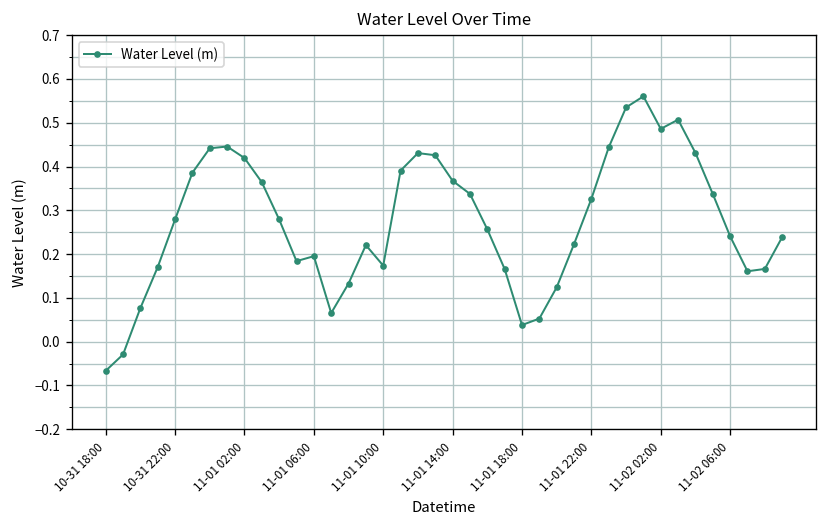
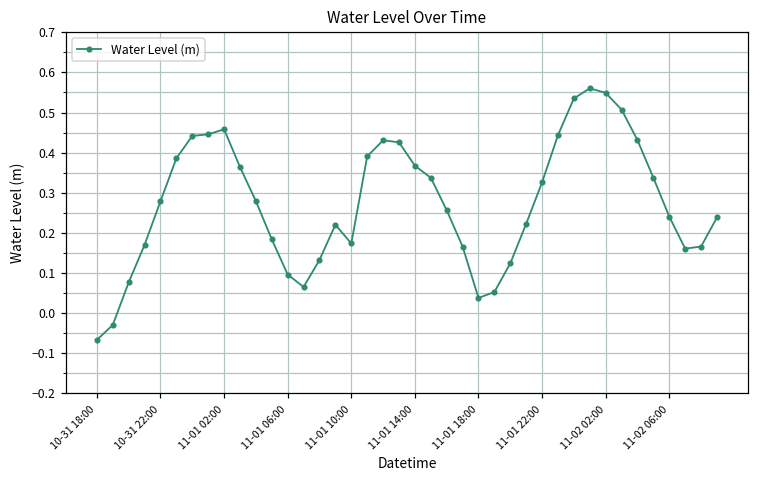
11-01 02:00: 0.42 -> 0.46
11-01 06:00: 0.20 -> 0.10
11-02 02:00: 0.49 -> 0.55
